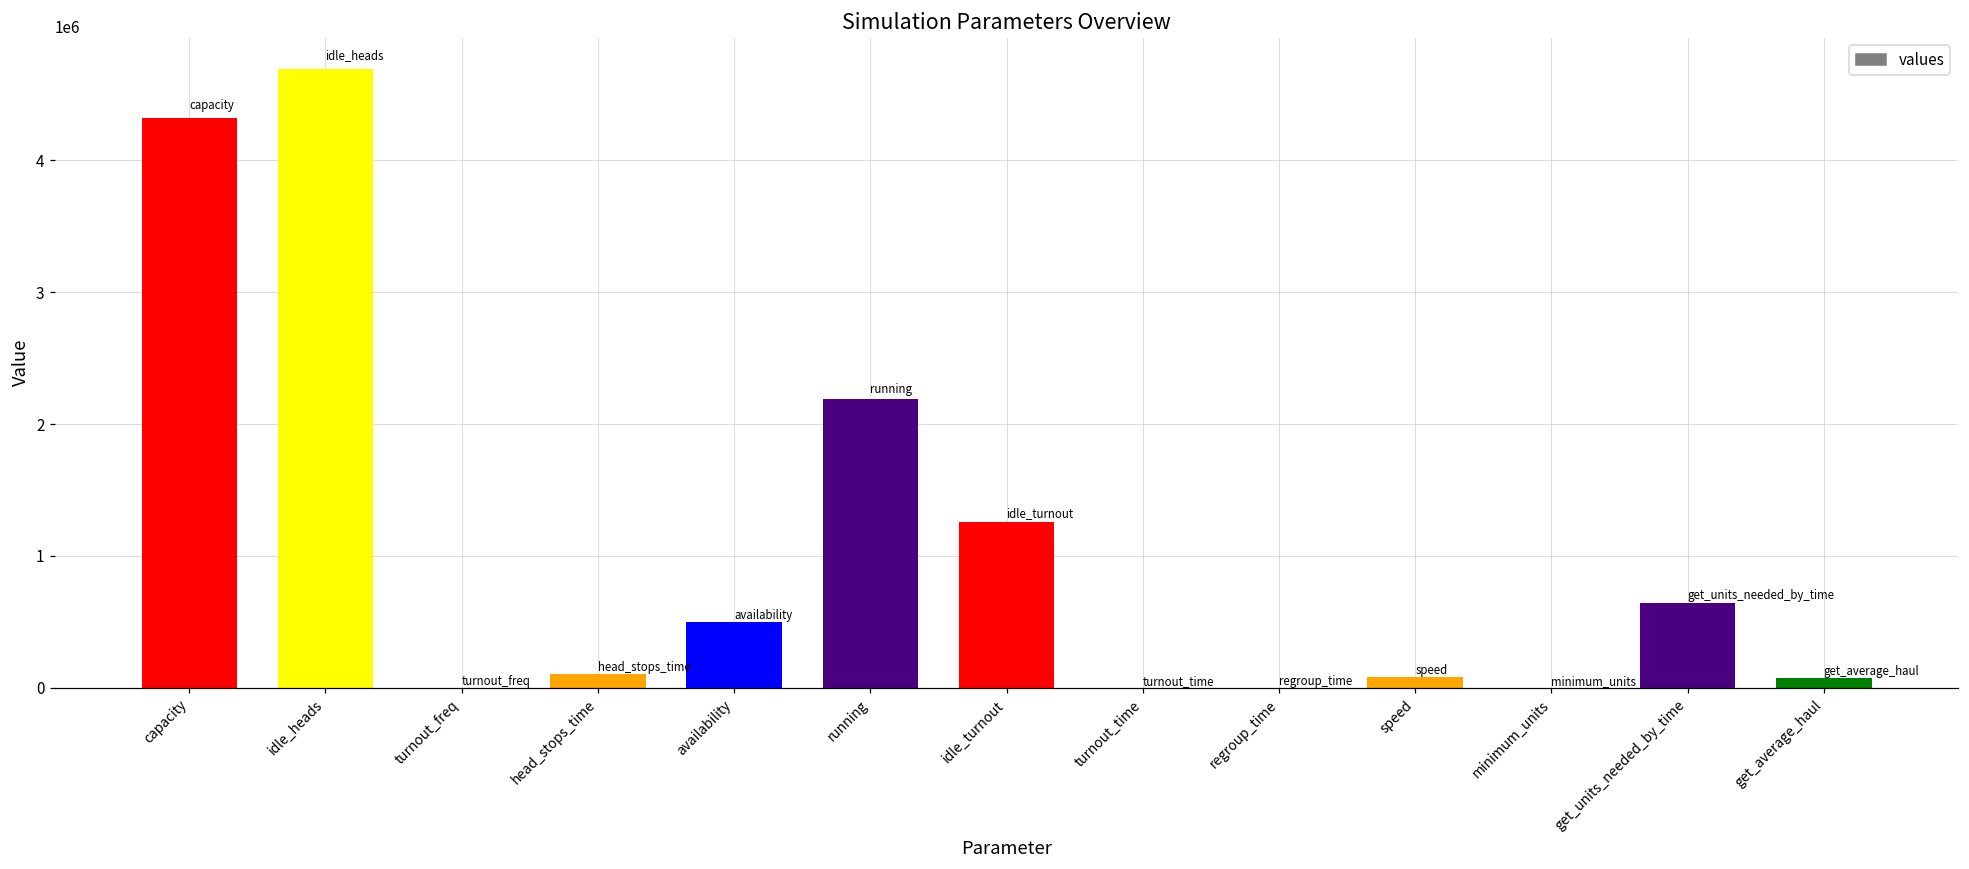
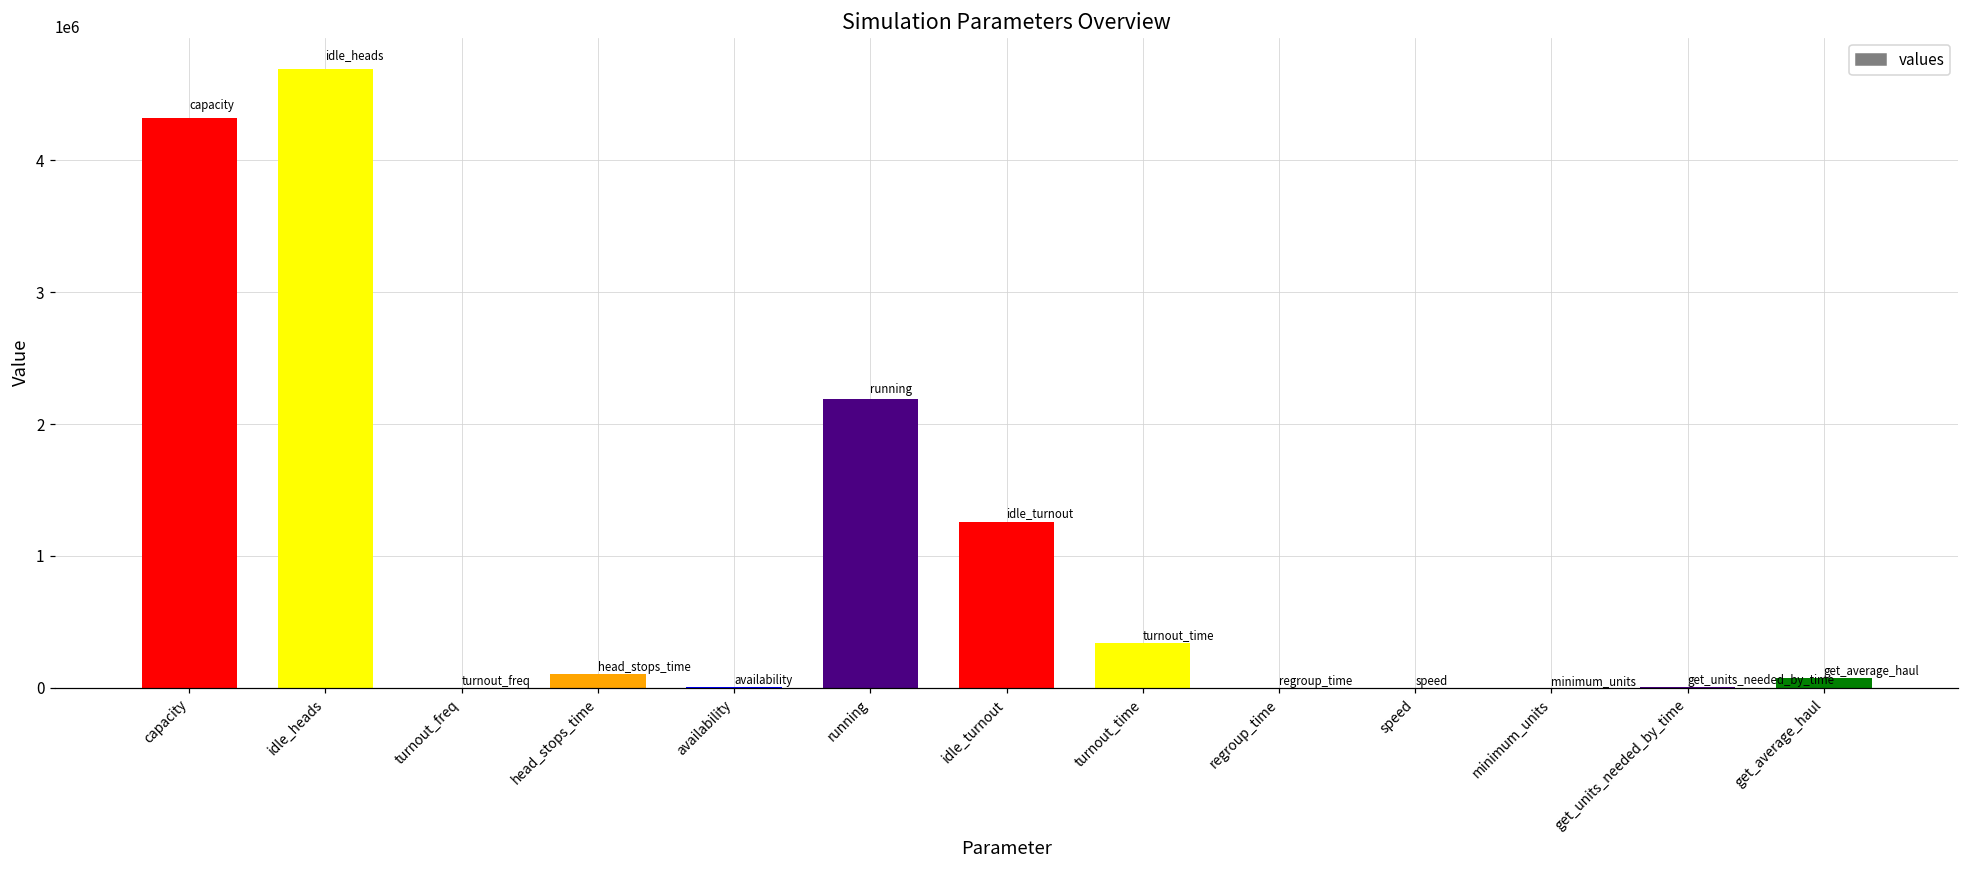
availability: 490000 -> 10000
turnout_time: 0 -> 340000
speed: 80000 -> 0
get_units_needed_by_time: 640000 -> 0
